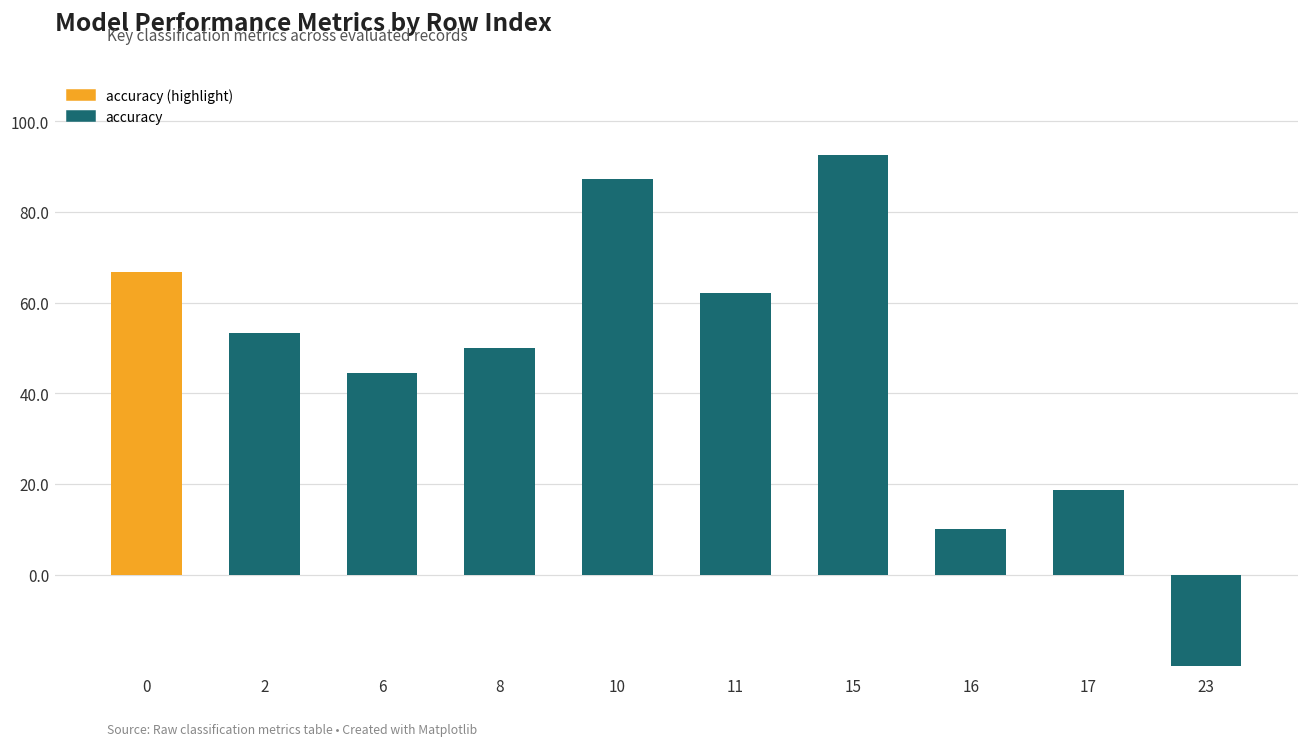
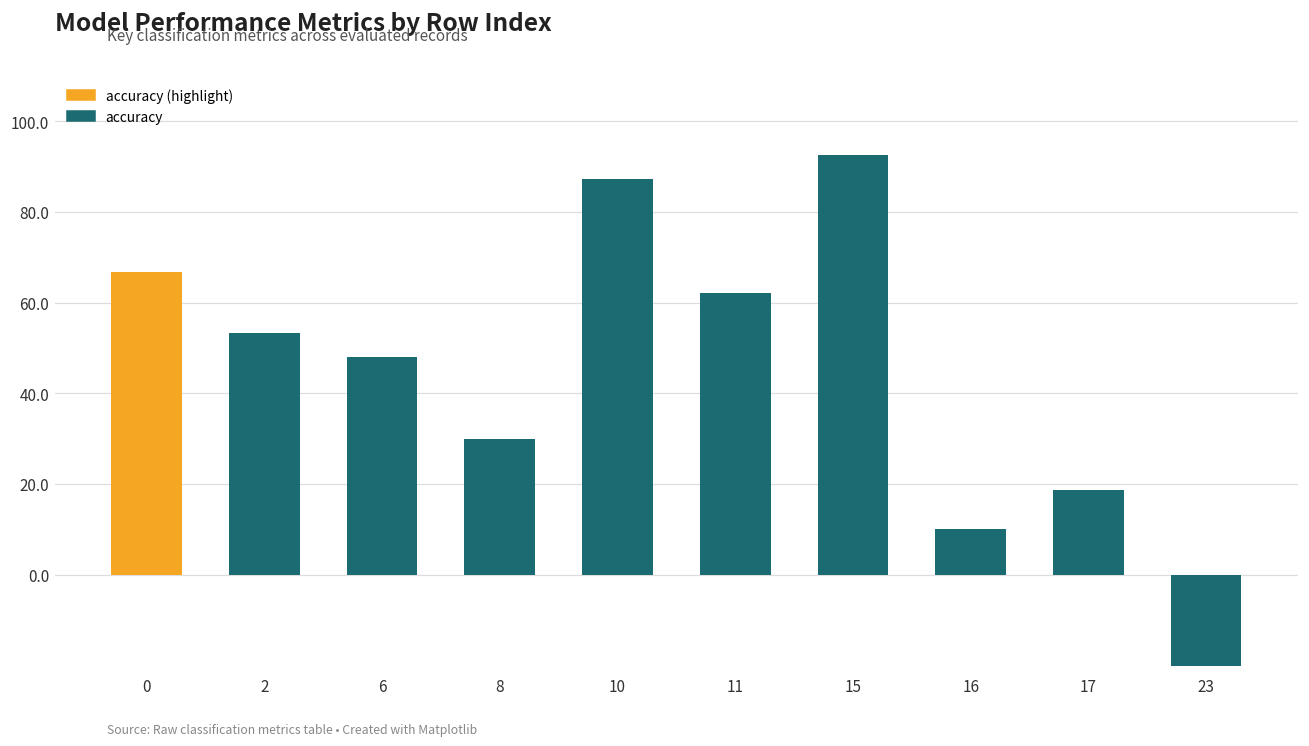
6: 44 -> 48
8: 50 -> 30
